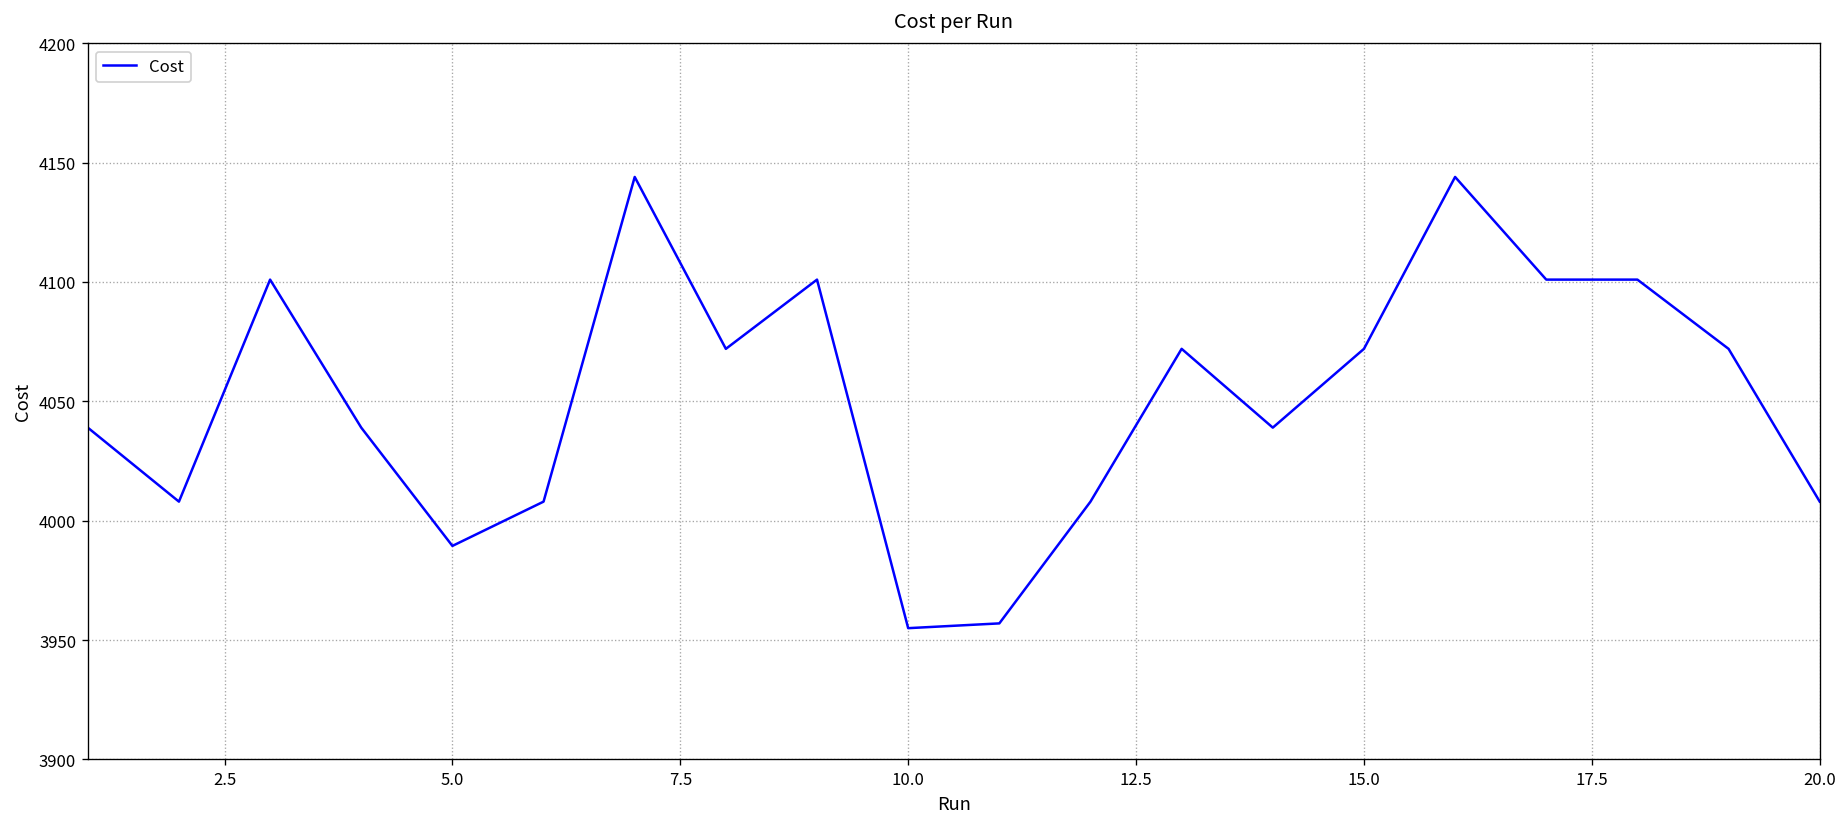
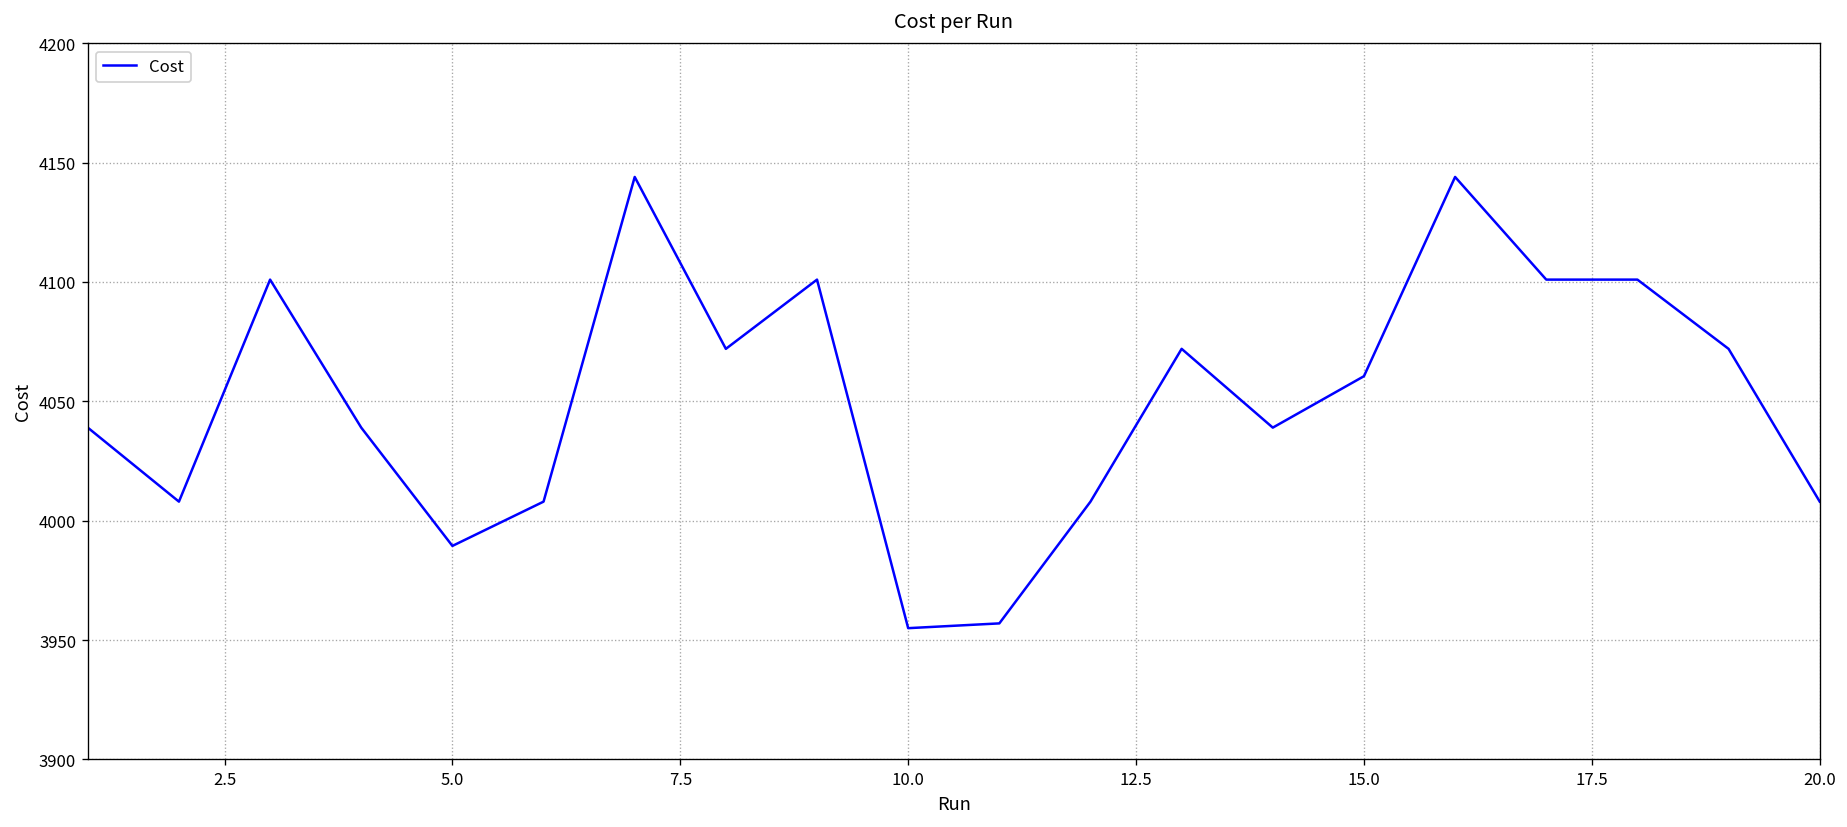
15.0: 4072 -> 4061
